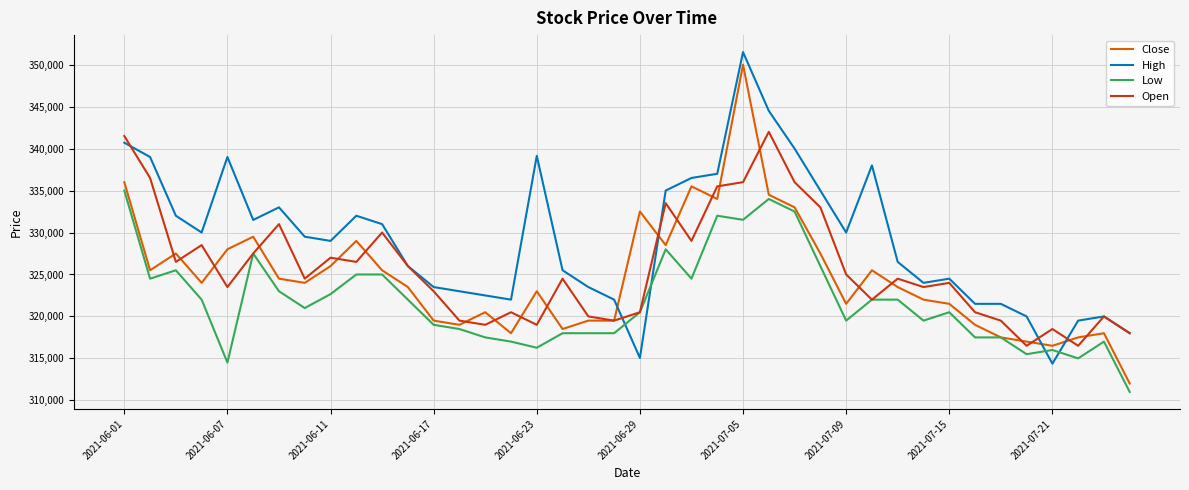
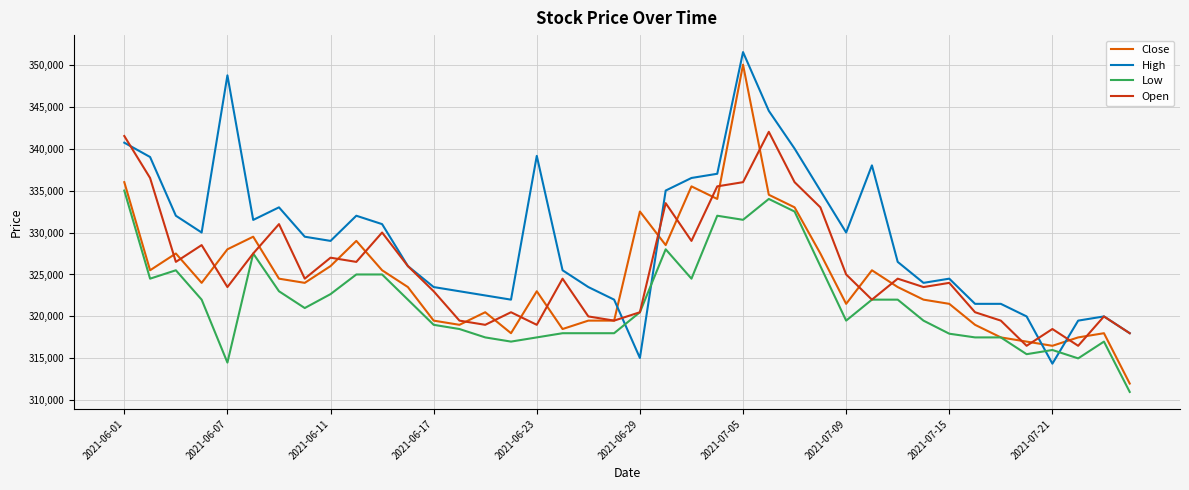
High, 2021-06-07: 339,000 -> 349,000
Low, 2021-06-23: 316,000 -> 318,000
Low, 2021-07-15: 321,000 -> 318,000
